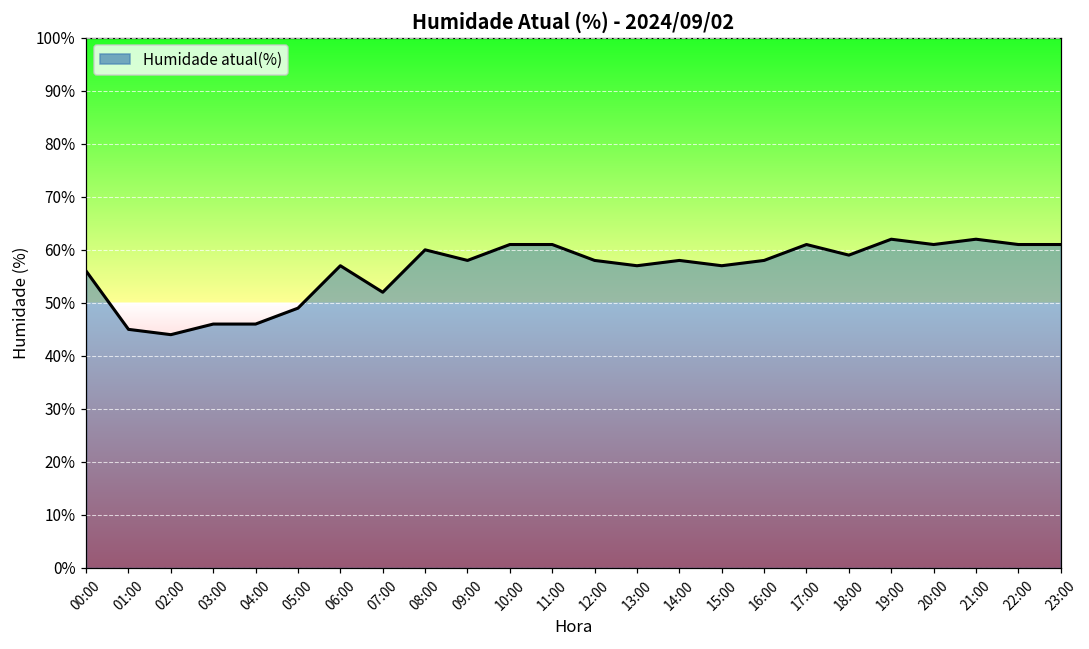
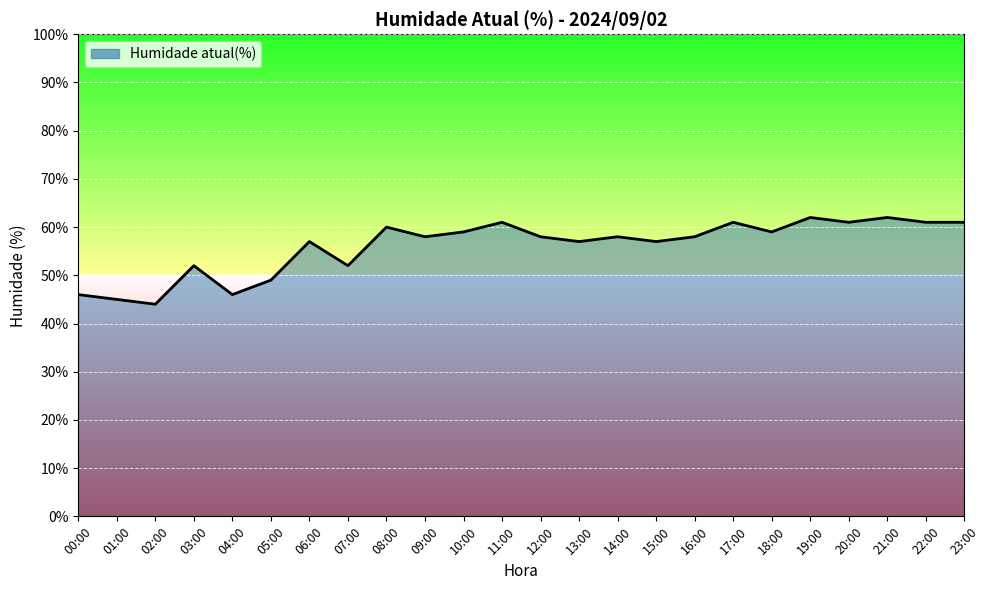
00:00: 56% -> 46%
03:00: 46% -> 52%
10:00: 61% -> 59%
